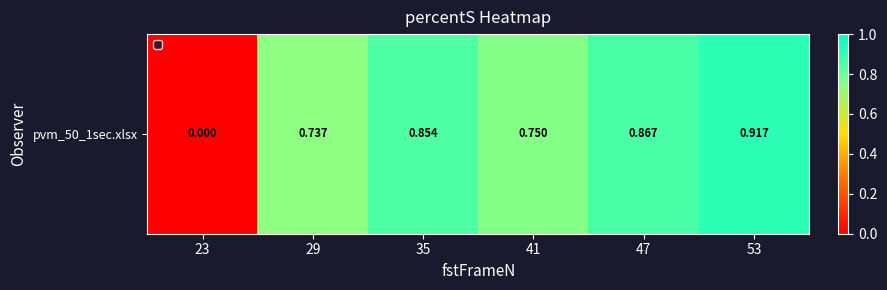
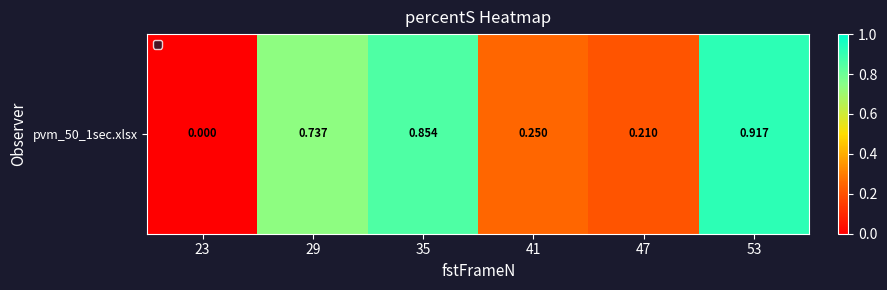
pvm_50_1sec.xlsx, 41: 0.750 -> 0.250
pvm_50_1sec.xlsx, 47: 0.867 -> 0.210
